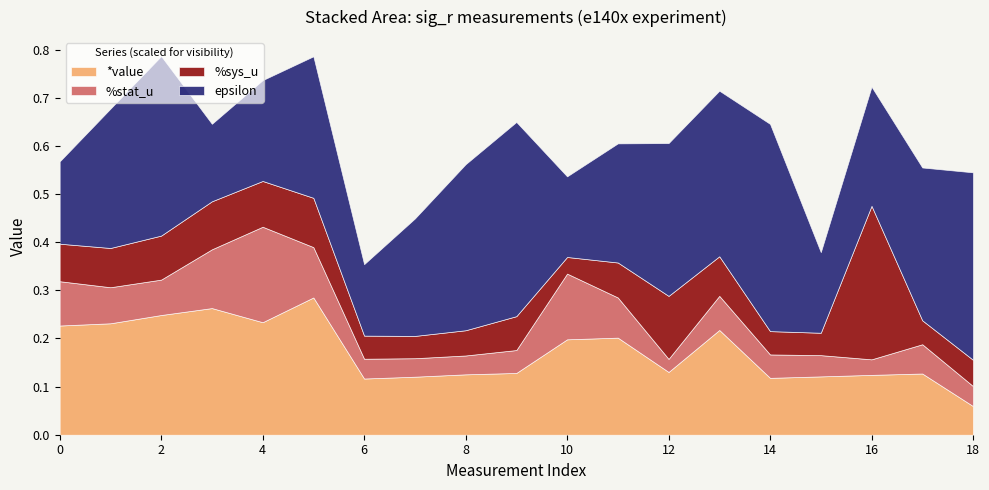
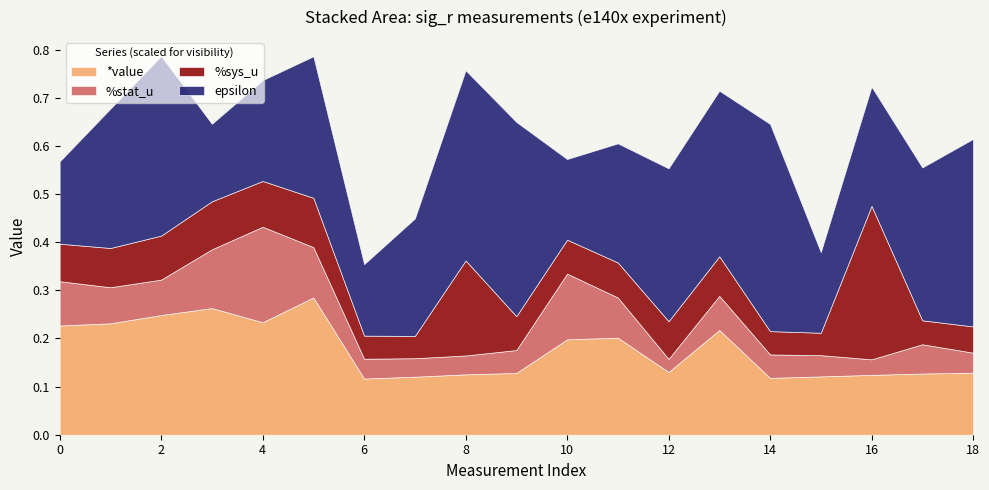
%sys_u, 8: 0.05 -> 0.20
epsilon, 8: 0.35 -> 0.39
%sys_u, 10: 0.03 -> 0.07
%sys_u, 12: 0.13 -> 0.08
*value, 18: 0.06 -> 0.13
